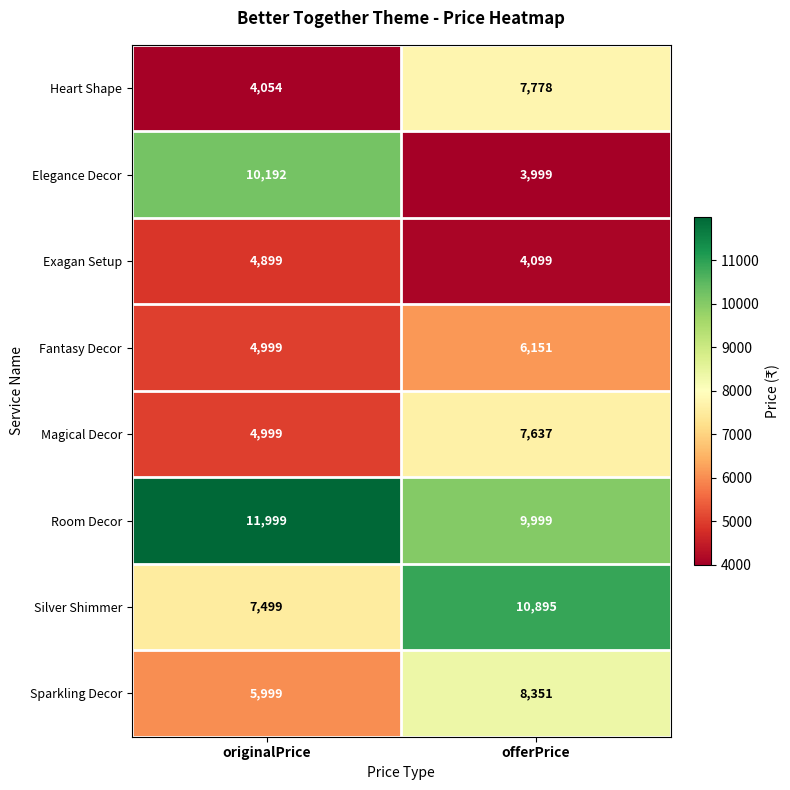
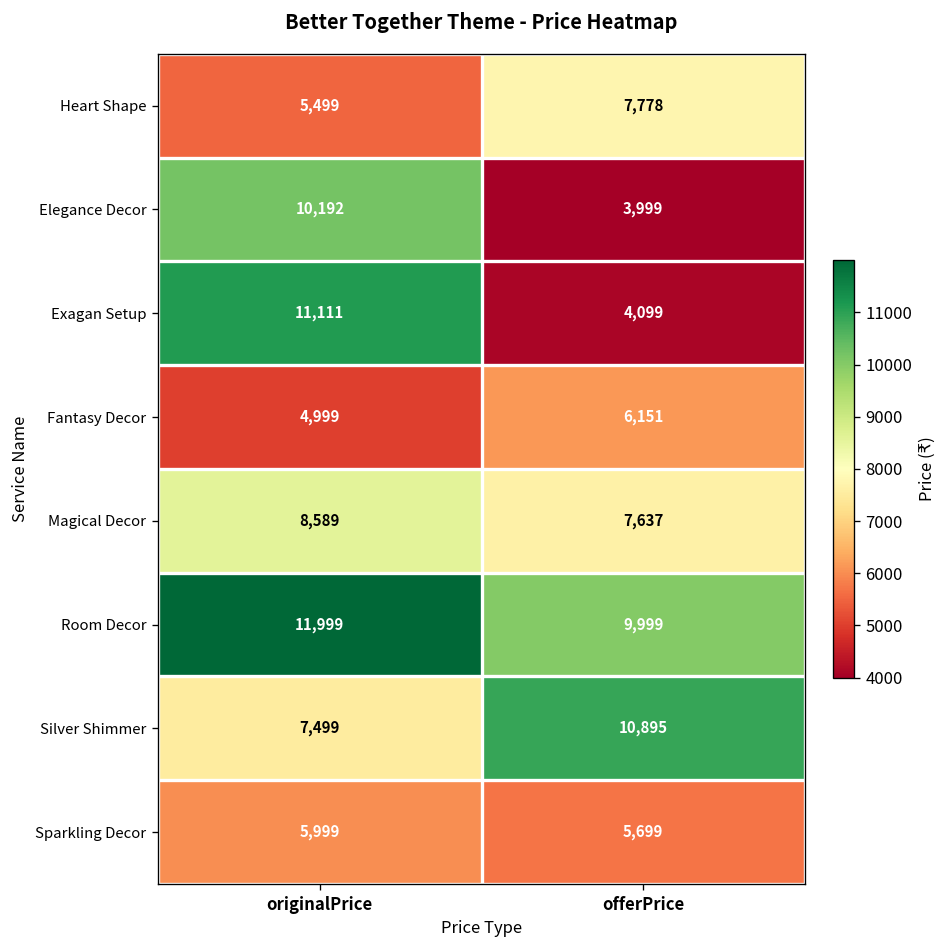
Heart Shape, originalPrice: 4,054 -> 5,499
Exagan Setup, originalPrice: 4,899 -> 11,111
Magical Decor, originalPrice: 4,999 -> 8,589
Sparkling Decor, offerPrice: 8,351 -> 5,699
